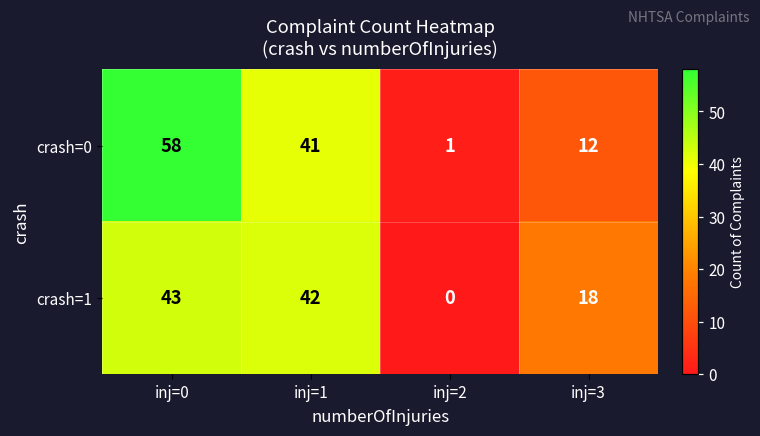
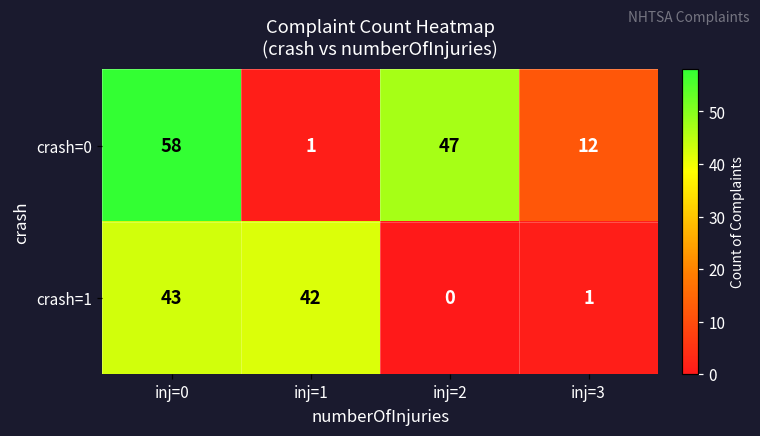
crash=0, inj=1: 41 -> 1
crash=0, inj=2: 1 -> 47
crash=1, inj=3: 18 -> 1
